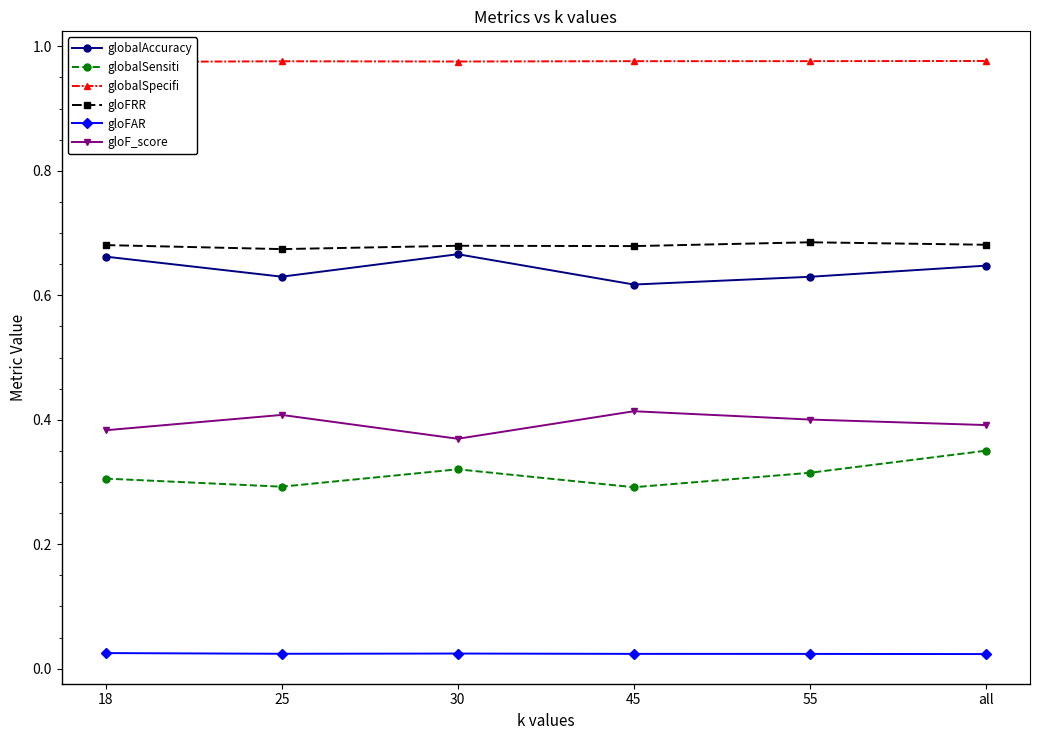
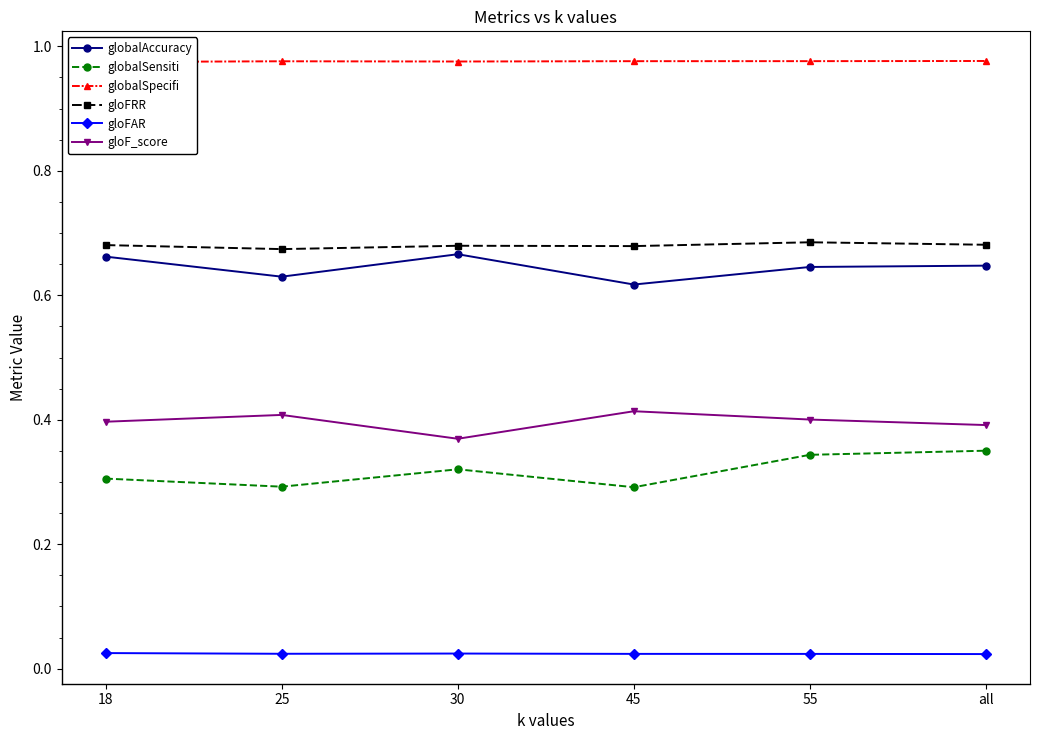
gloF_score, 18: 0.38 -> 0.40
globalAccuracy, 55: 0.63 -> 0.65
globalSensiti, 55: 0.31 -> 0.34
